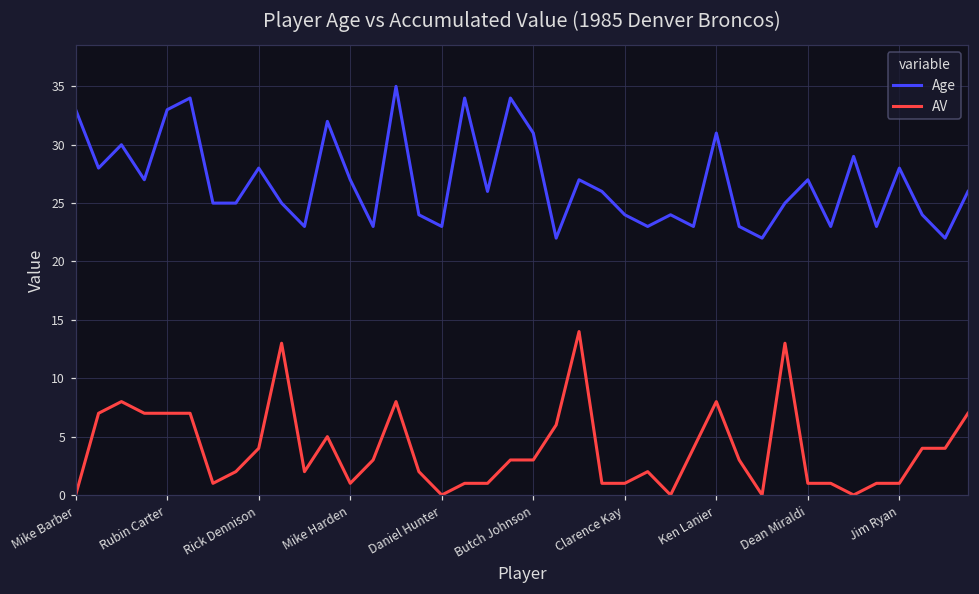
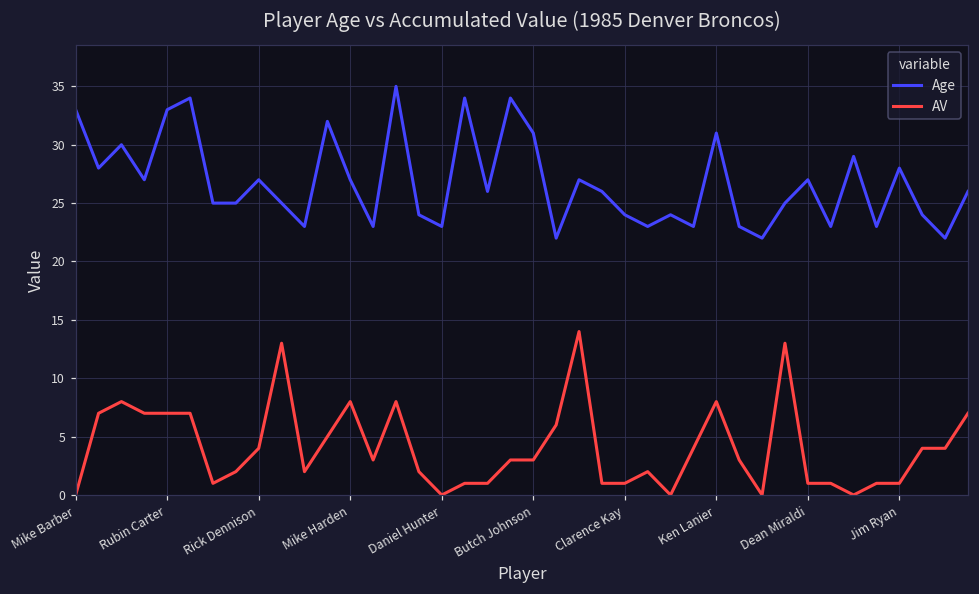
Age, Rick Dennison: 28 -> 27
AV, Mike Harden: 1 -> 8
